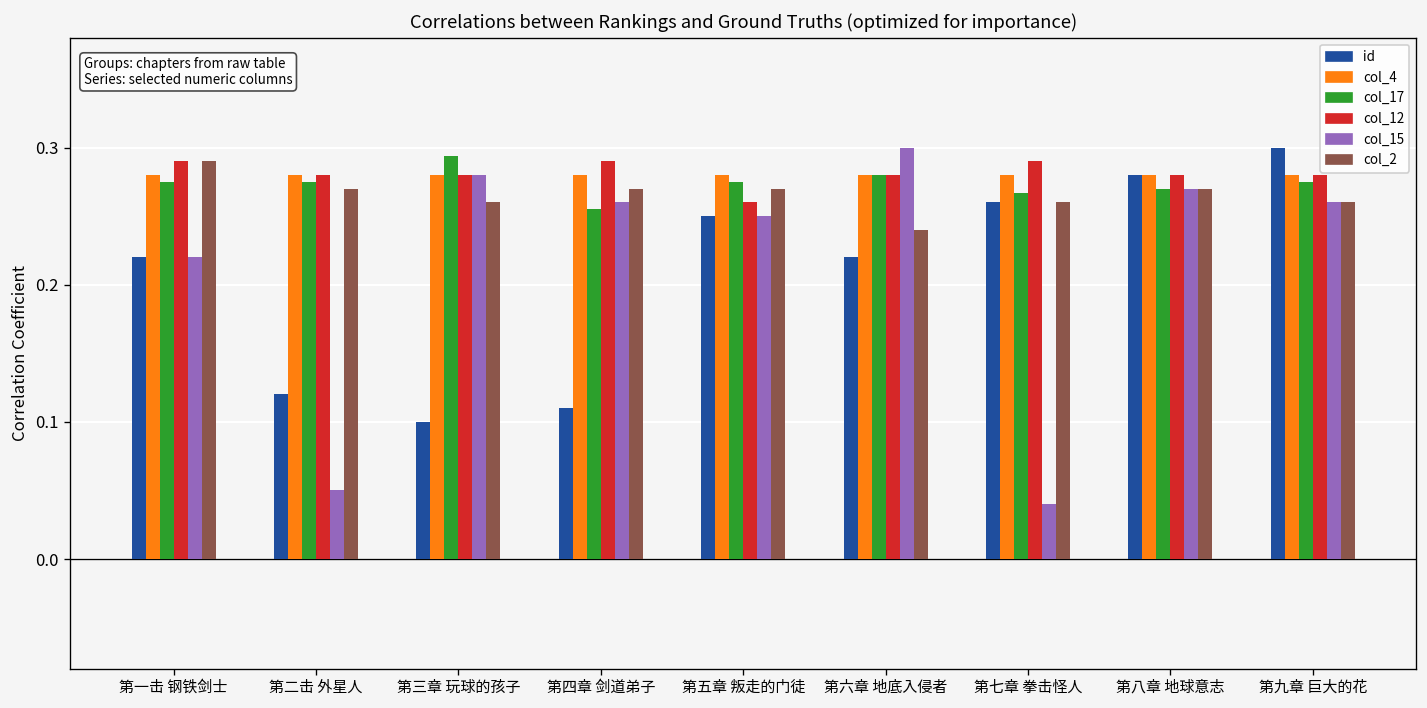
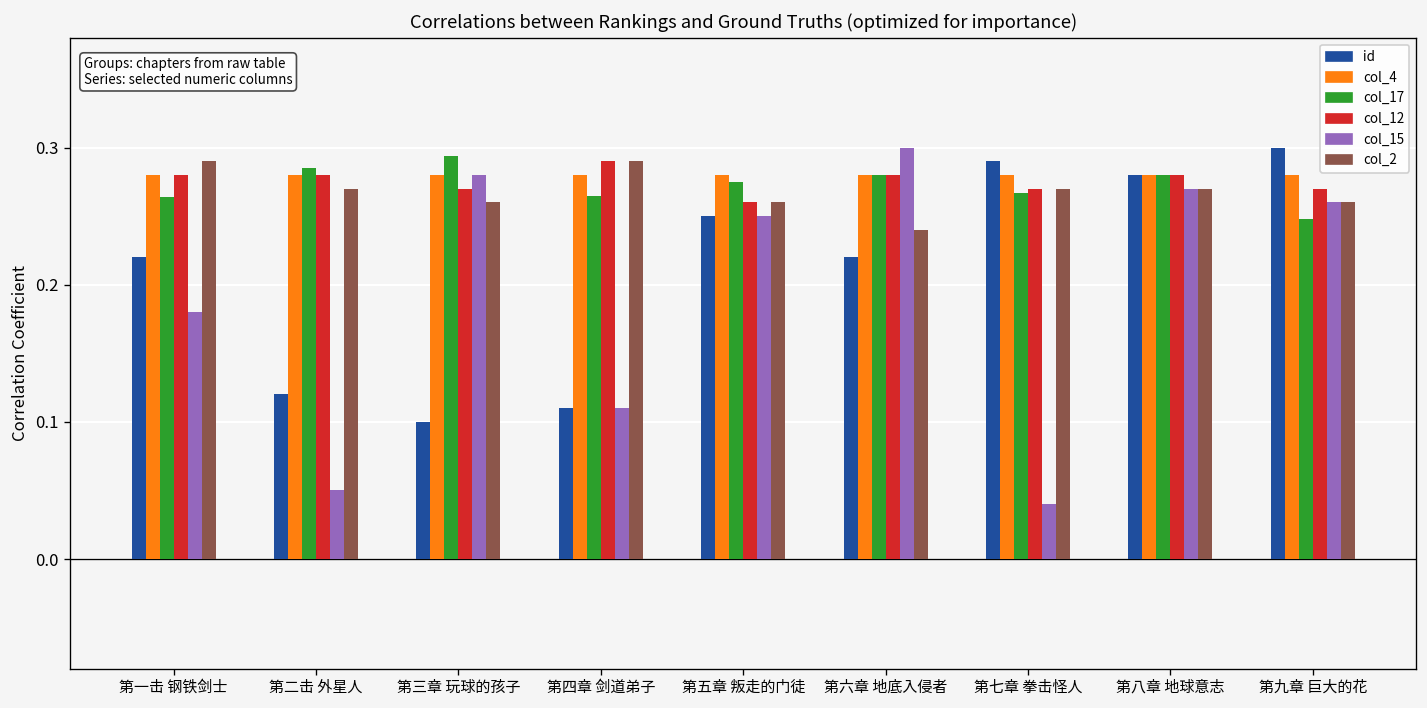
col_17, 第一击 钢铁剑士: 0.275 -> 0.264
col_12, 第一击 钢铁剑士: 0.29 -> 0.28
col_15, 第一击 钢铁剑士: 0.22 -> 0.18
col_17, 第二击 外星人: 0.275 -> 0.285
col_12, 第三章 玩球的孩子: 0.28 -> 0.27
col_17, 第四章 剑道弟子: 0.255 -> 0.265
col_15, 第四章 剑道弟子: 0.26 -> 0.11
col_2, 第四章 剑道弟子: 0.27 -> 0.29
col_2, 第五章 叛走的门徒: 0.27 -> 0.26
id, 第七章 拳击怪人: 0.26 -> 0.29
col_12, 第七章 拳击怪人: 0.29 -> 0.27
col_2, 第七章 拳击怪人: 0.26 -> 0.27
col_17, 第八章 地球意志: 0.27 -> 0.28
col_17, 第九章 巨大的花: 0.275 -> 0.248
col_12, 第九章 巨大的花: 0.28 -> 0.27
